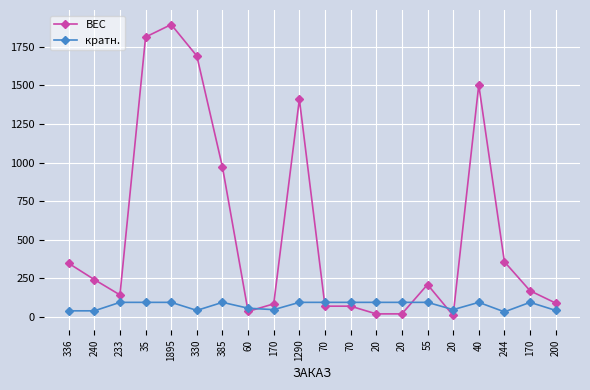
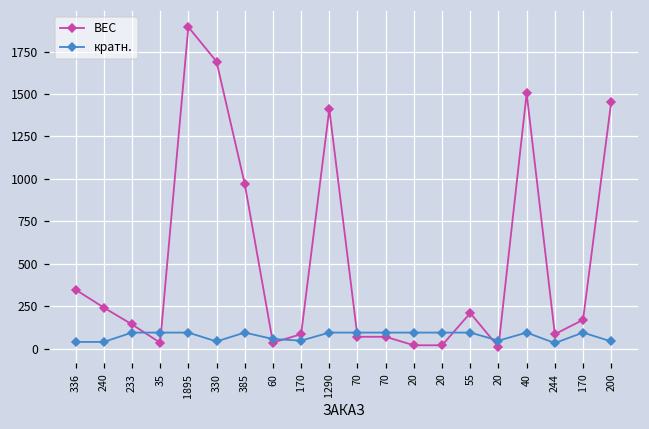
ВЕС, 35: 1810 -> 40
ВЕС, 244: 360 -> 90
ВЕС, 200: 90 -> 1450
